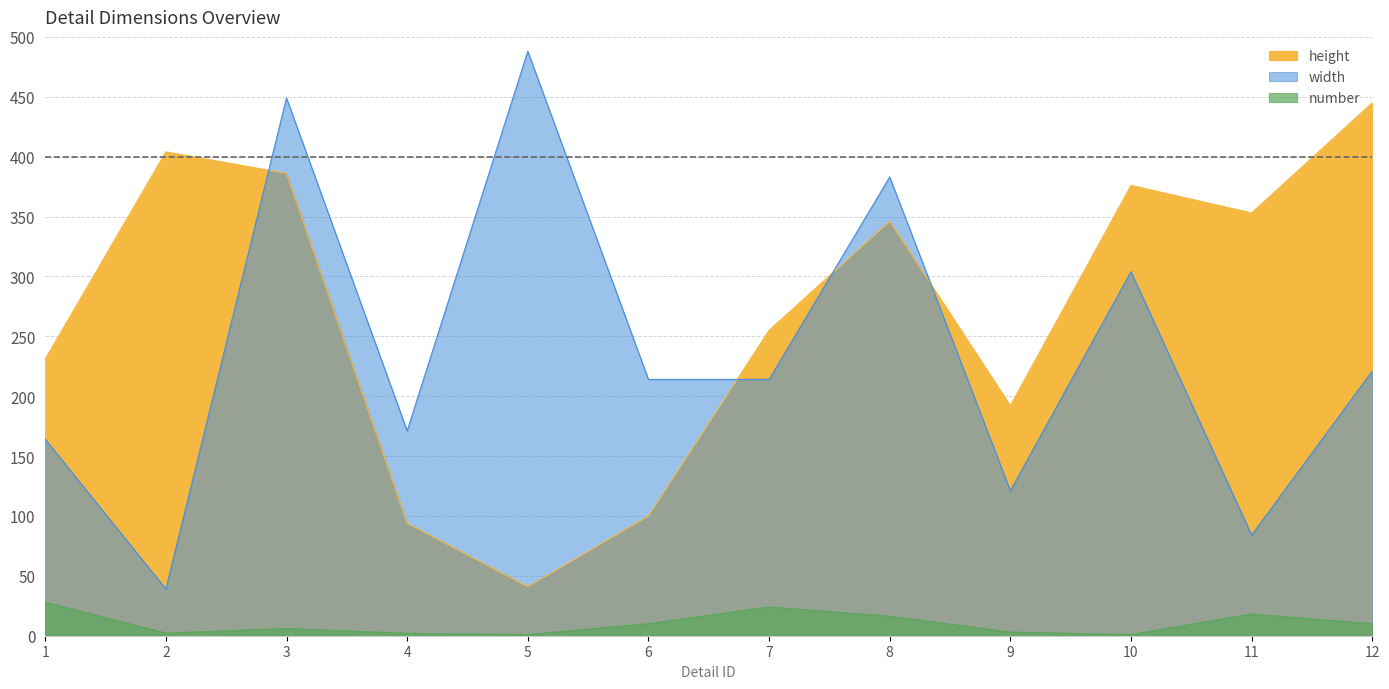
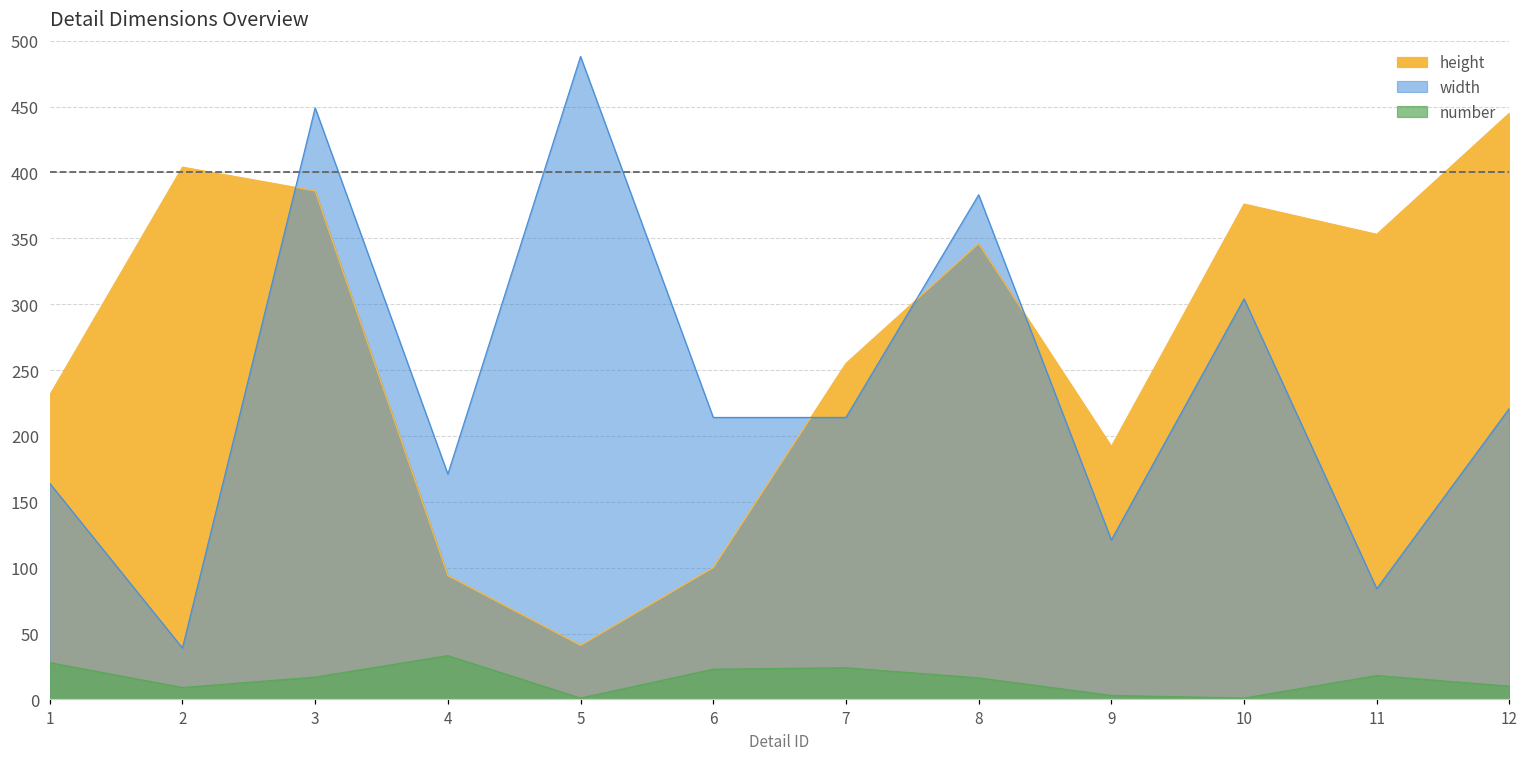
number, 2: 2 -> 9
number, 3: 6 -> 17
number, 4: 2 -> 33
number, 6: 10 -> 23
